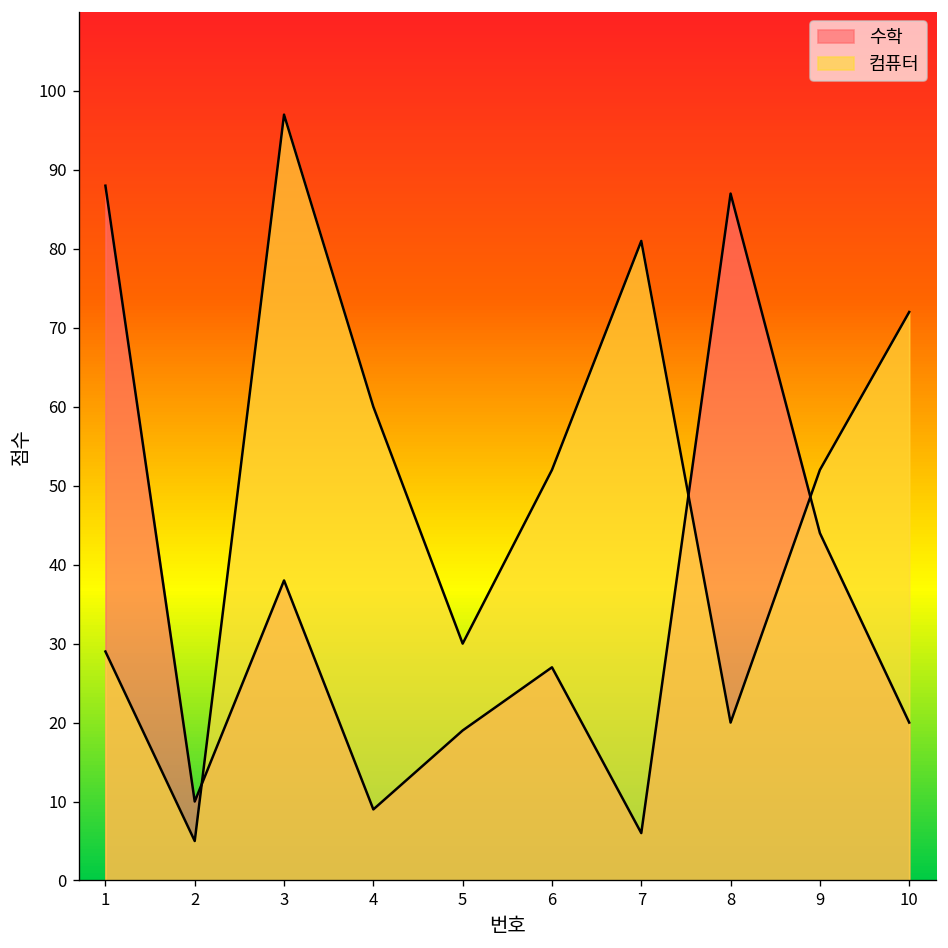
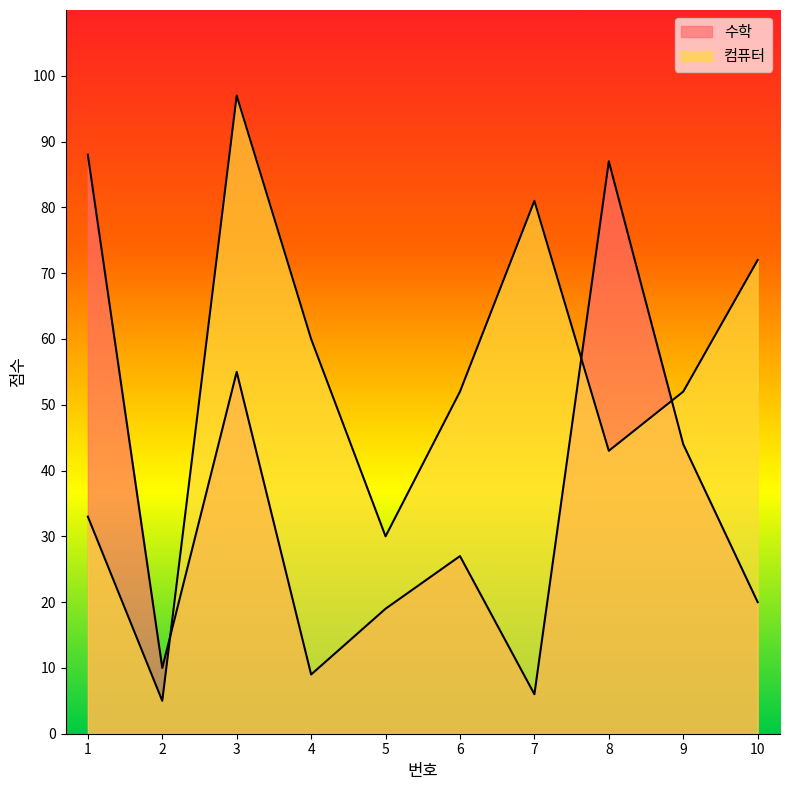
컴퓨터, 1: 29 -> 33
수학, 3: 38 -> 55
컴퓨터, 8: 20 -> 43
